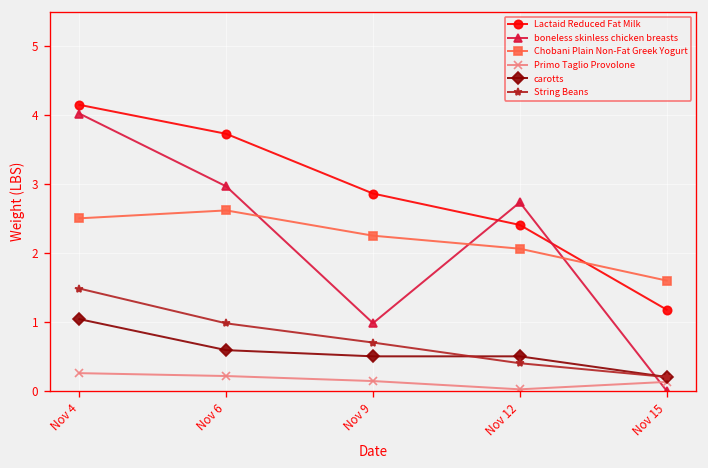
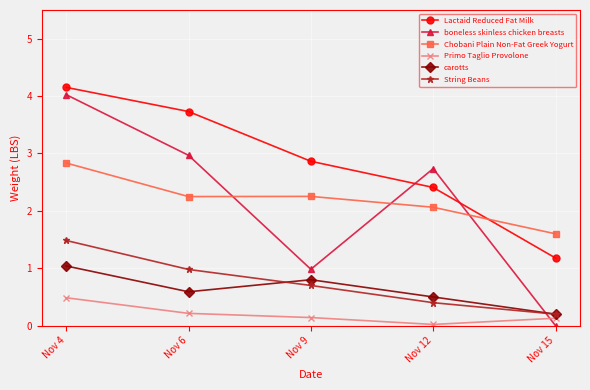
Chobani Plain Non-Fat Greek Yogurt, Nov 4: 2.5 -> 2.8
Primo Taglio Provolone, Nov 4: 0.3 -> 0.5
Chobani Plain Non-Fat Greek Yogurt, Nov 6: 2.6 -> 2.2
carotts, Nov 9: 0.5 -> 0.8
